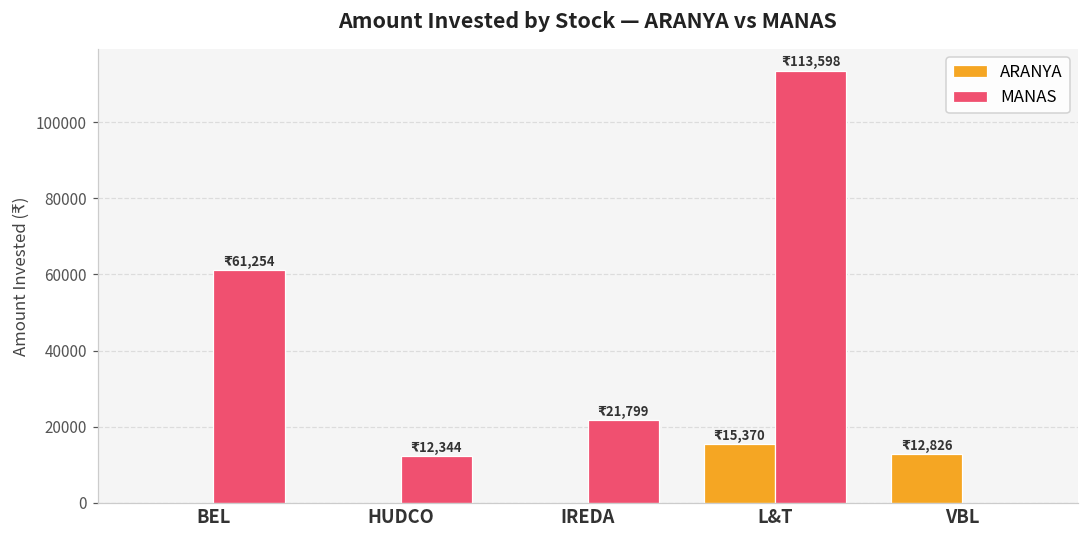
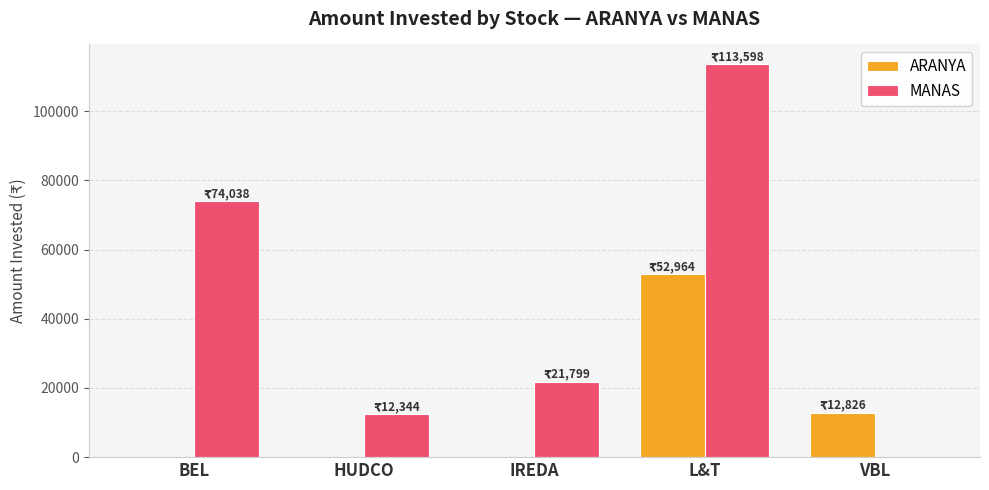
MANAS, BEL: 61,254 -> 74,038
ARANYA, L&T: 15,370 -> 52,964
